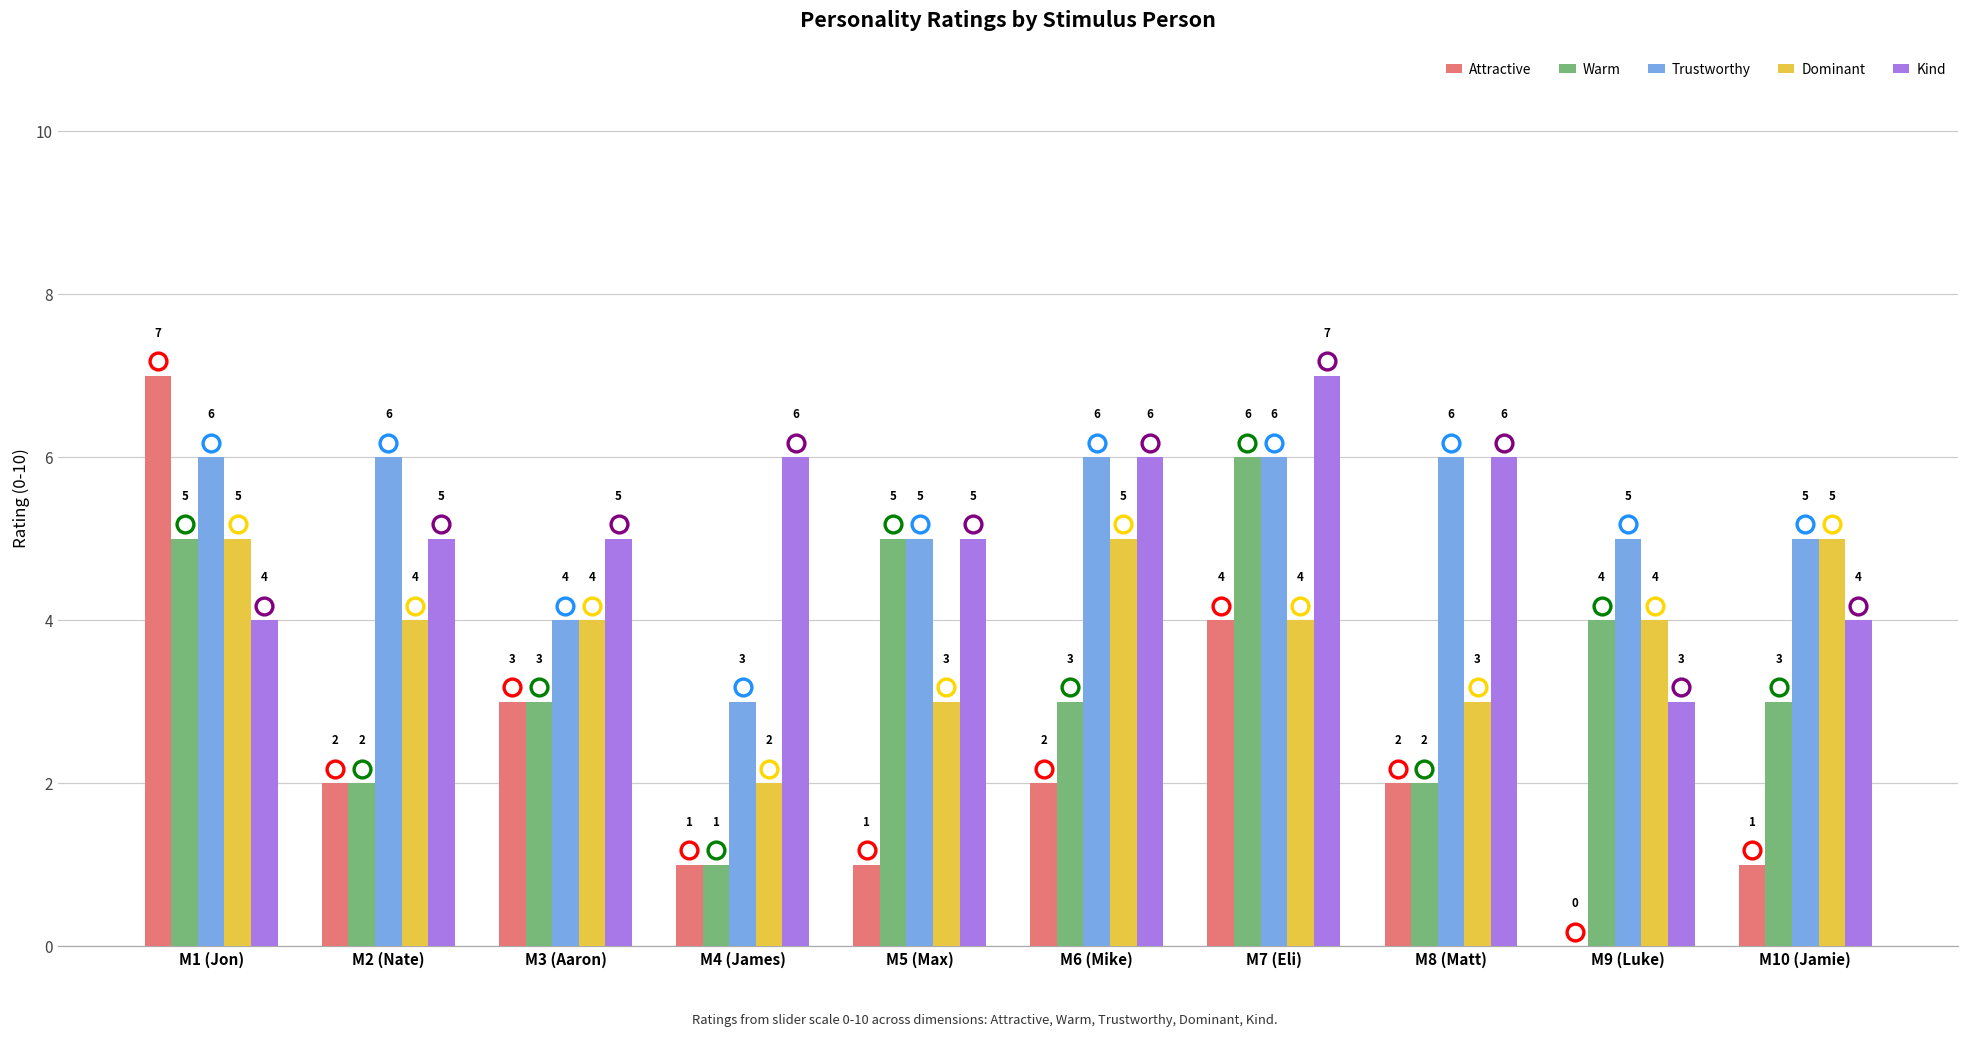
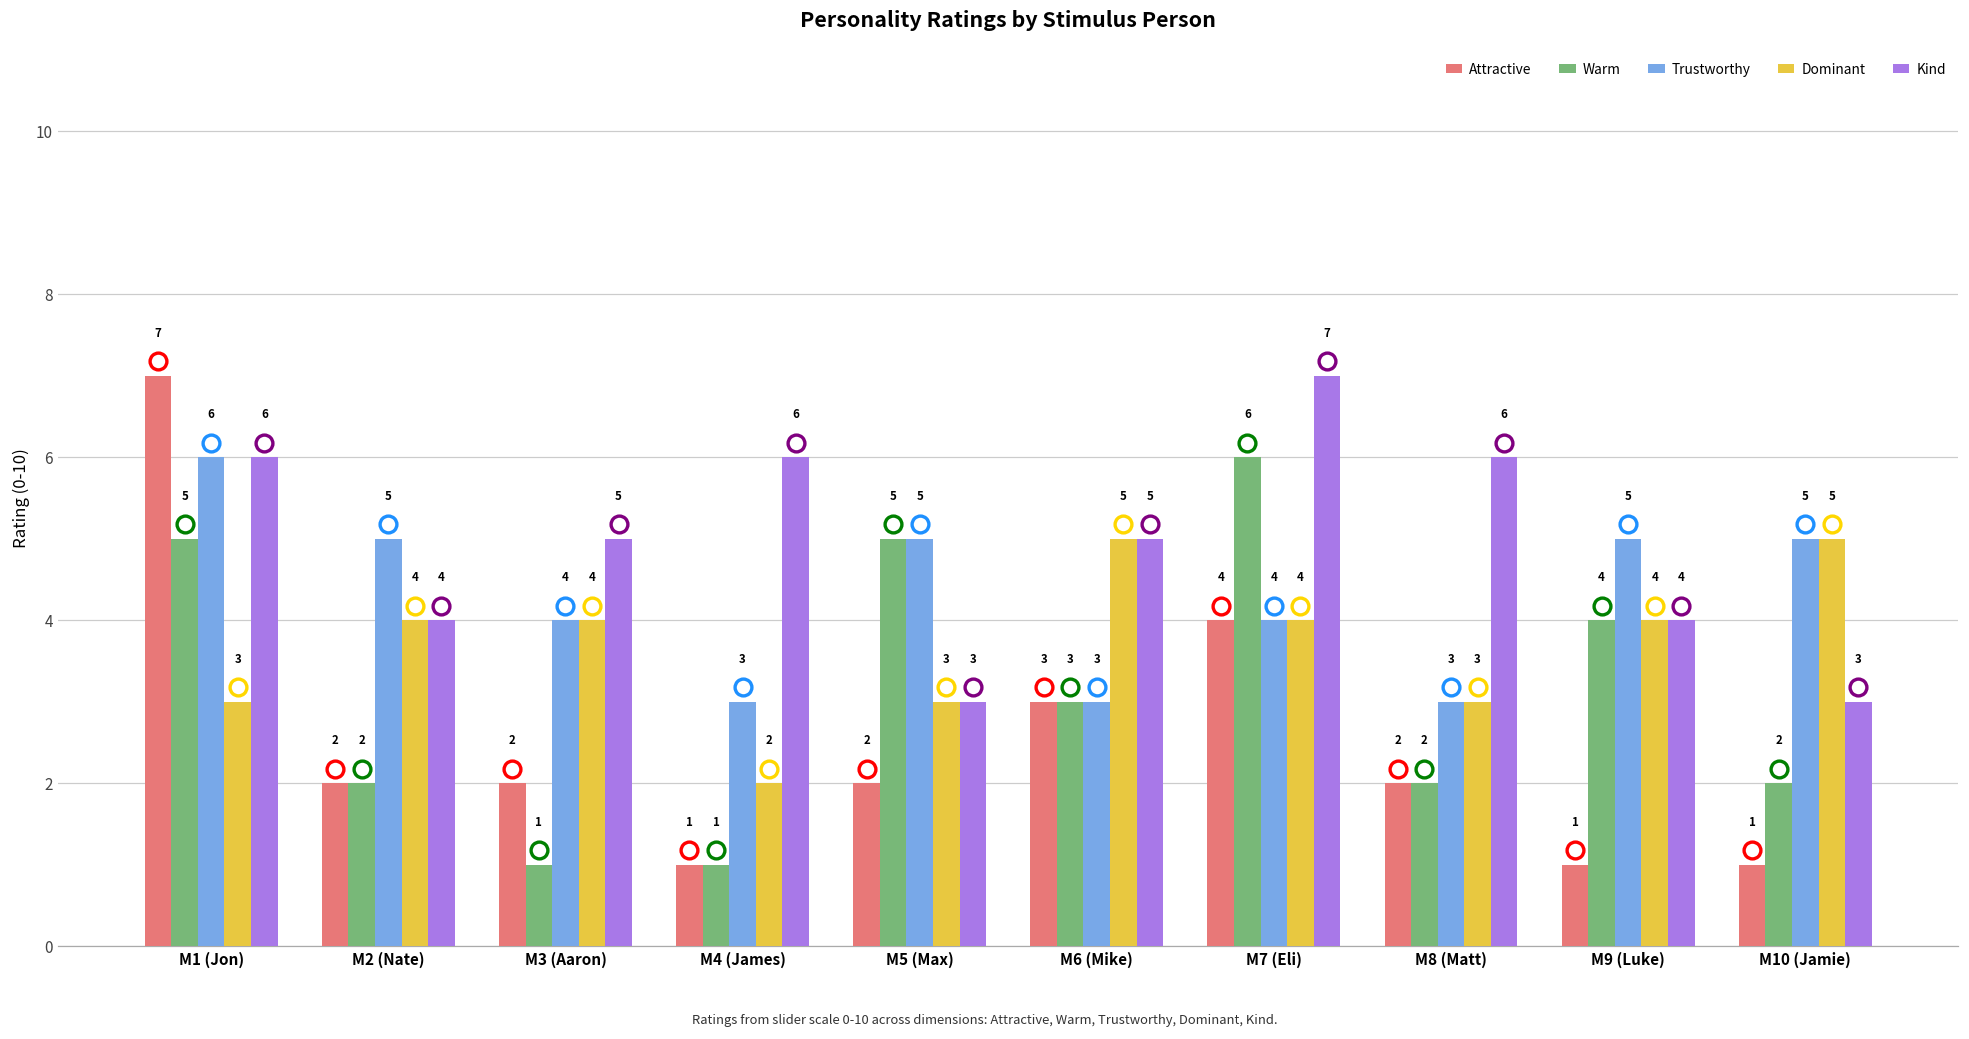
Dominant, M1 (Jon): 5 -> 3
Kind, M1 (Jon): 4 -> 6
Trustworthy, M2 (Nate): 6 -> 5
Kind, M2 (Nate): 5 -> 4
Attractive, M3 (Aaron): 3 -> 2
Warm, M3 (Aaron): 3 -> 1
Attractive, M5 (Max): 1 -> 2
Kind, M5 (Max): 5 -> 3
Attractive, M6 (Mike): 2 -> 3
Trustworthy, M6 (Mike): 6 -> 3
Kind, M6 (Mike): 6 -> 5
Trustworthy, M7 (Eli): 6 -> 4
Trustworthy, M8 (Matt): 6 -> 3
Attractive, M9 (Luke): 0 -> 1
Kind, M9 (Luke): 3 -> 4
Warm, M10 (Jamie): 3 -> 2
Kind, M10 (Jamie): 4 -> 3
